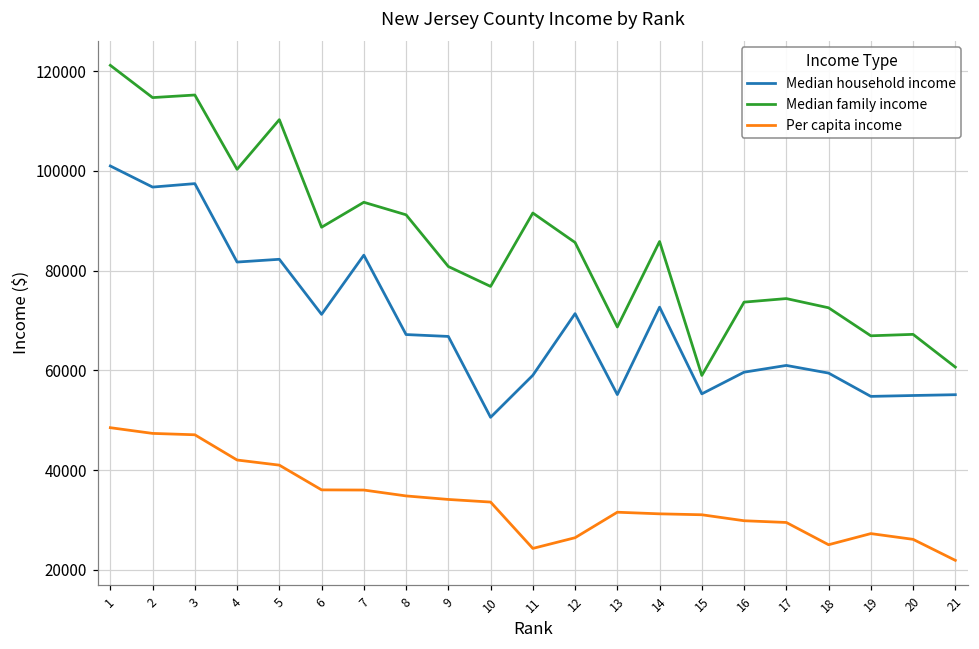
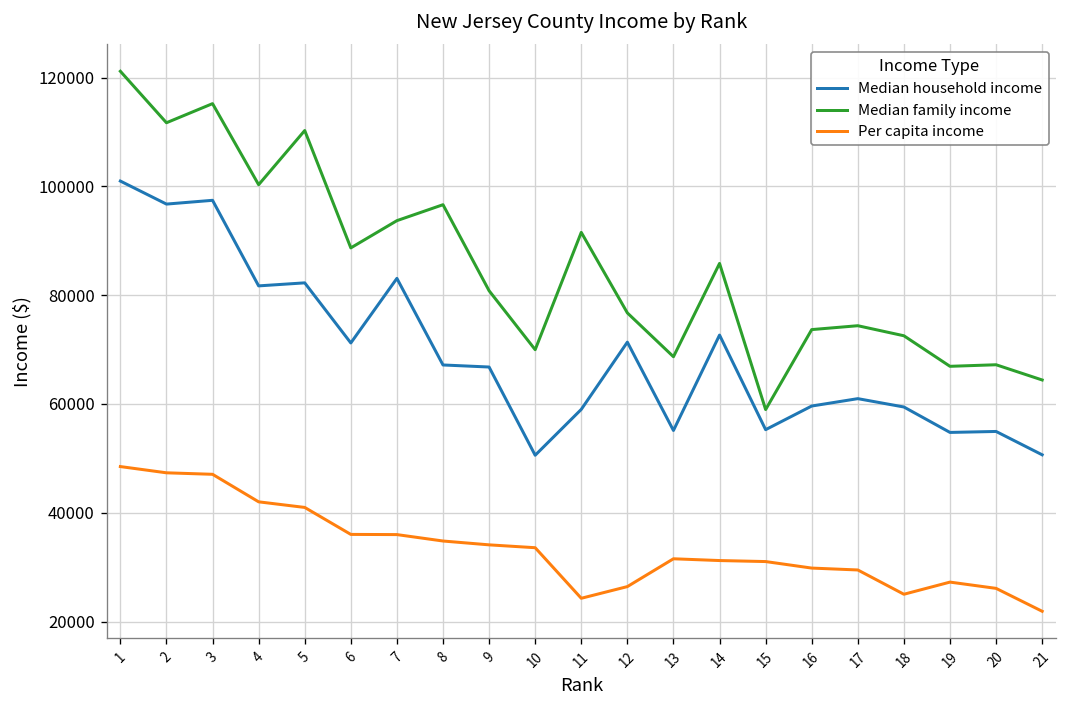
Median family income, 2: 115000 -> 112000
Median family income, 8: 91000 -> 97000
Median family income, 10: 77000 -> 70000
Median family income, 12: 86000 -> 77000
Median household income, 21: 55000 -> 51000
Median family income, 21: 61000 -> 64000
